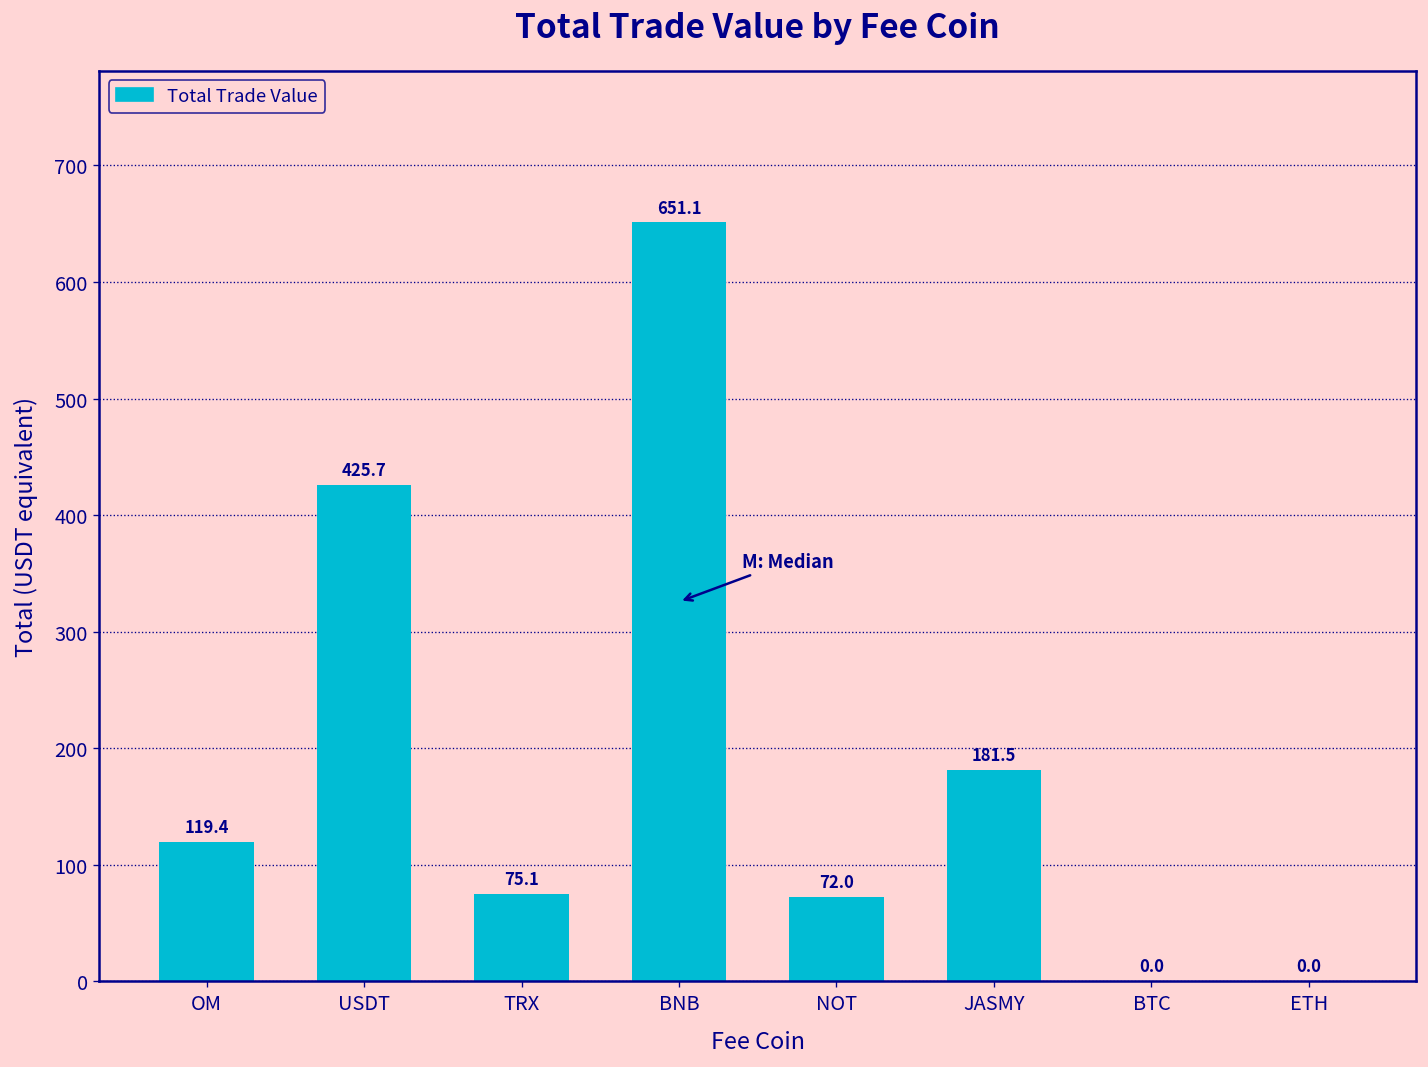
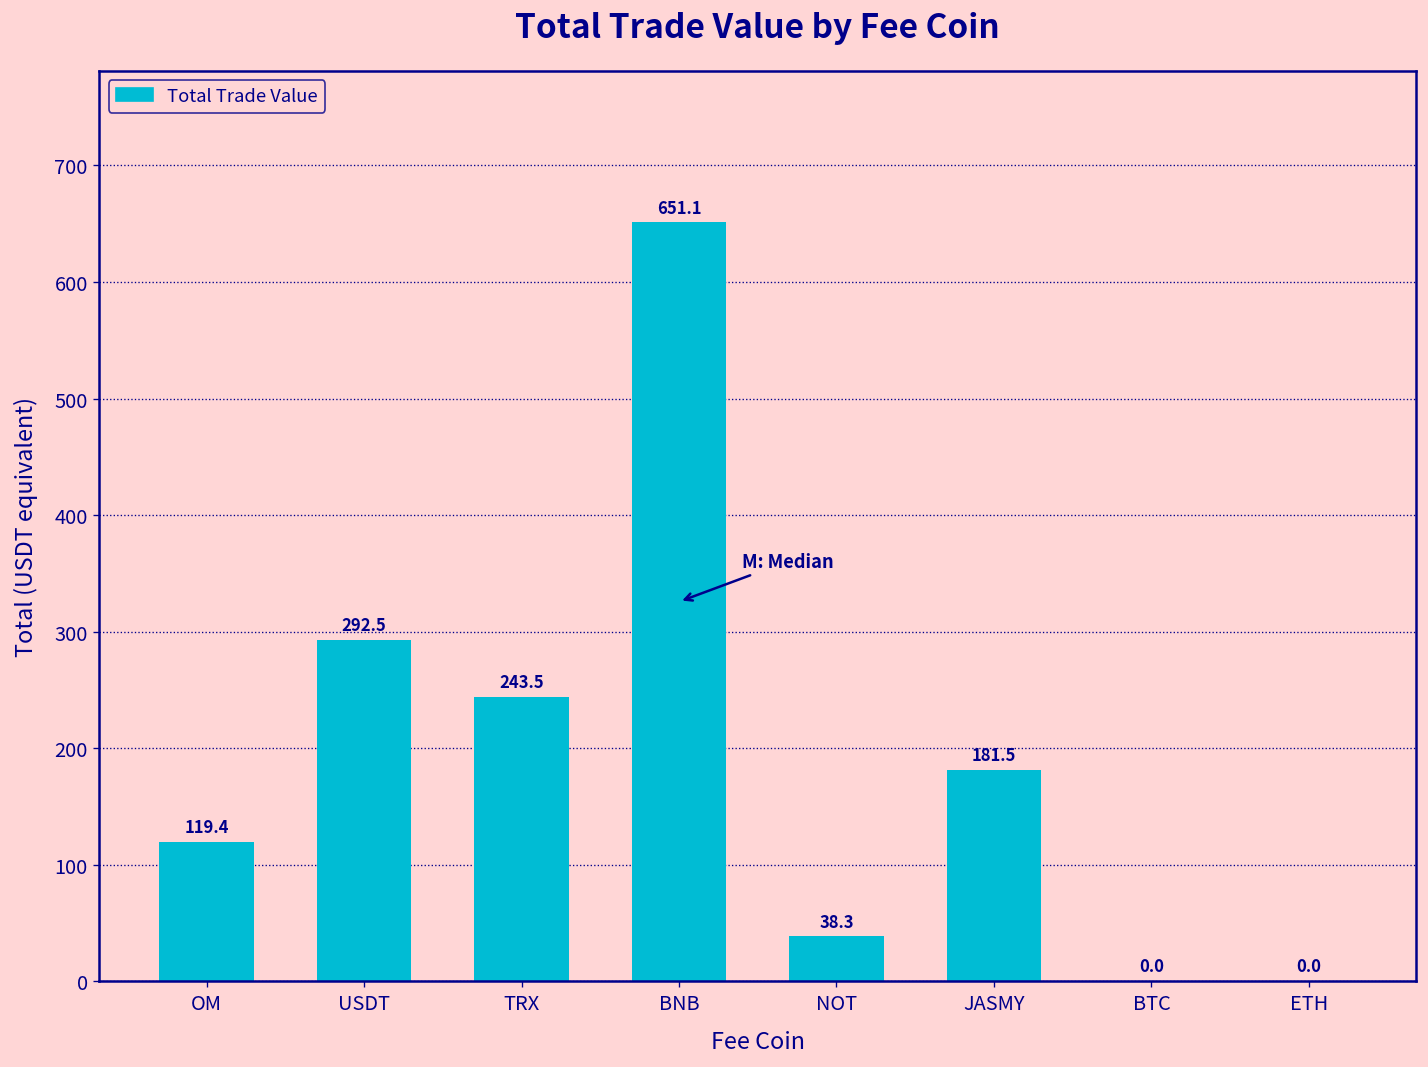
USDT: 425.7 -> 292.5
TRX: 75.1 -> 243.5
NOT: 72.0 -> 38.3
